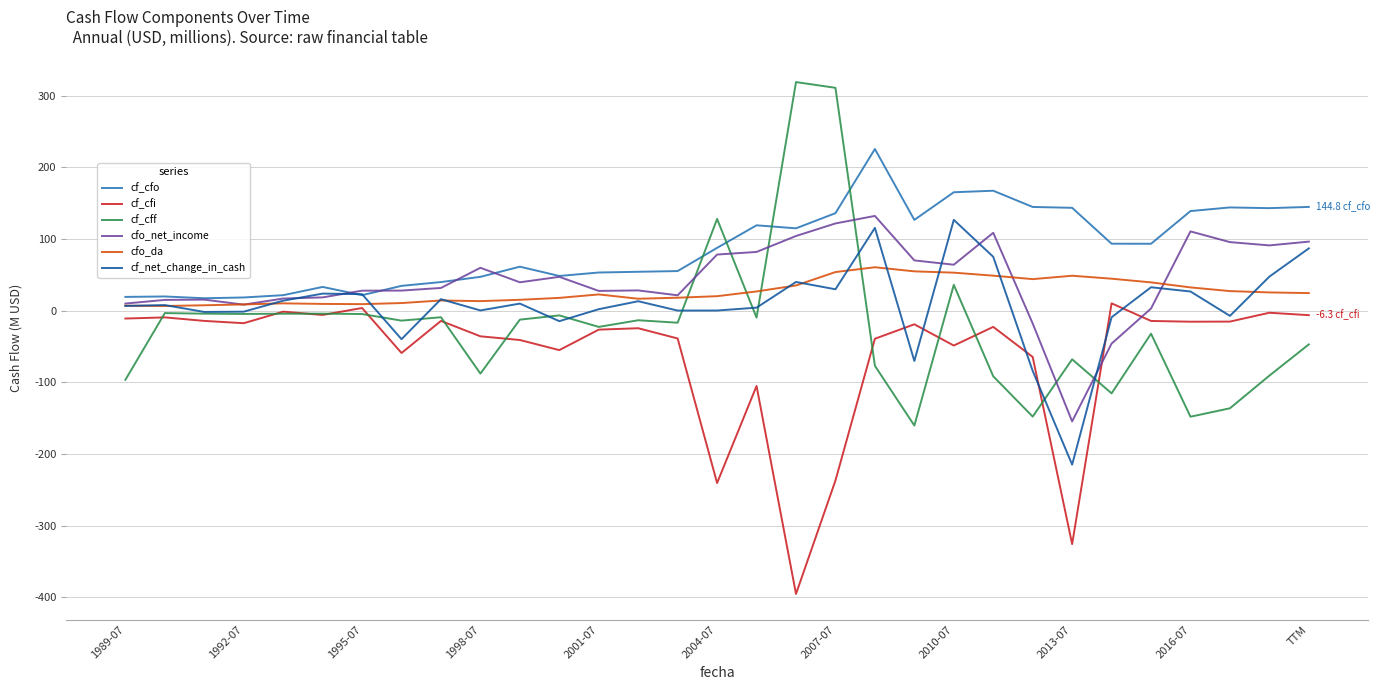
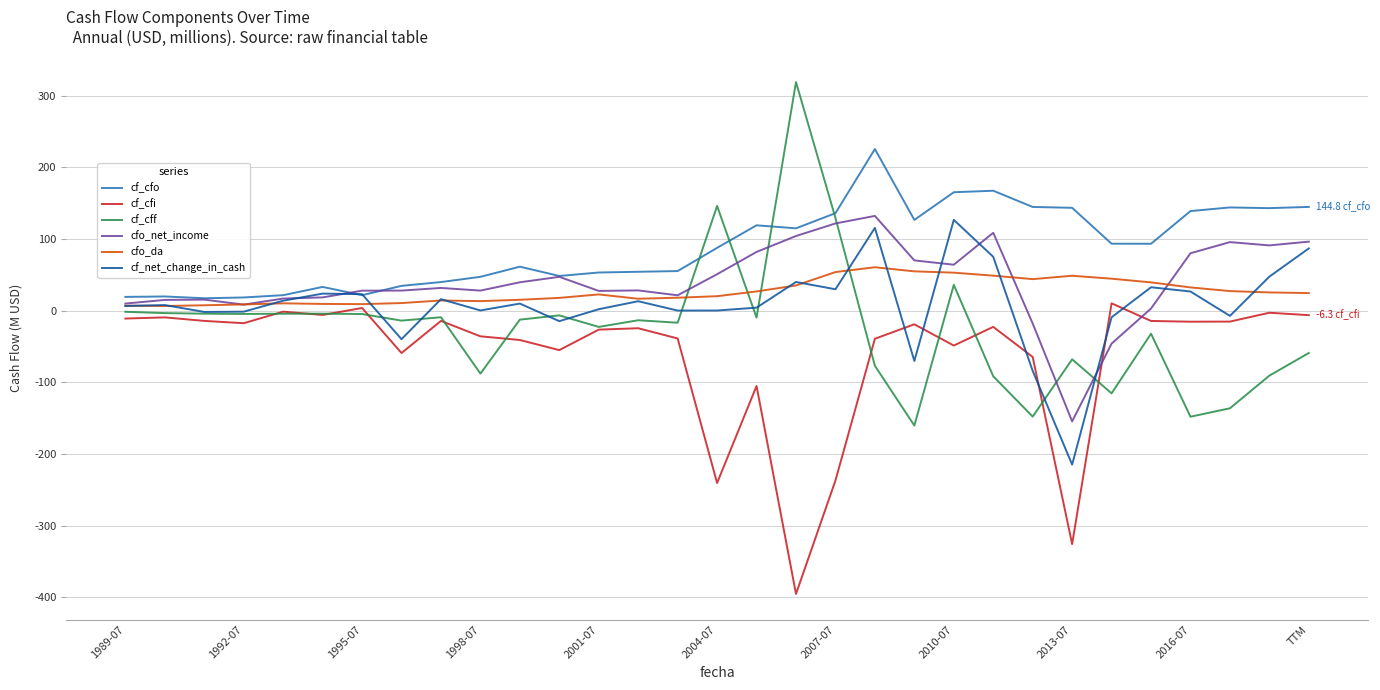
cf_cff, 1989-07: -100 -> 0
cfo_net_income, 1998-07: 60 -> 30
cf_cff, 2004-07: 130 -> 150
cfo_net_income, 2004-07: 80 -> 50
cf_cff, 2007-07: 310 -> 130
cfo_net_income, 2016-07: 110 -> 80
cf_cff, TTM: -50 -> -60
